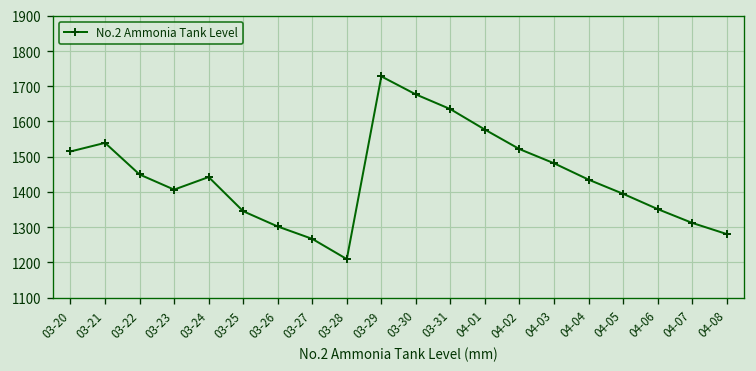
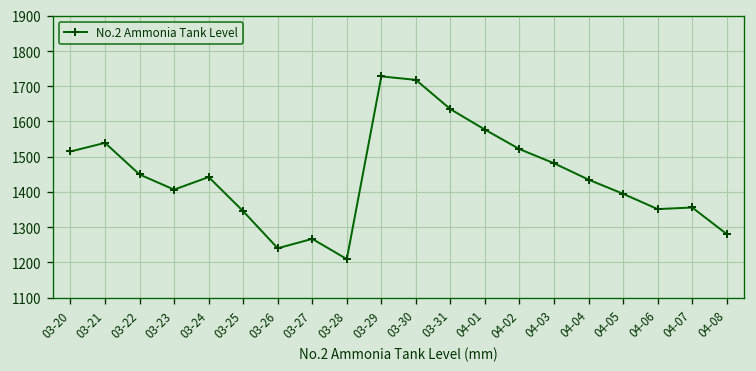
03-26: 1300 -> 1240
03-30: 1680 -> 1720
04-07: 1310 -> 1360
